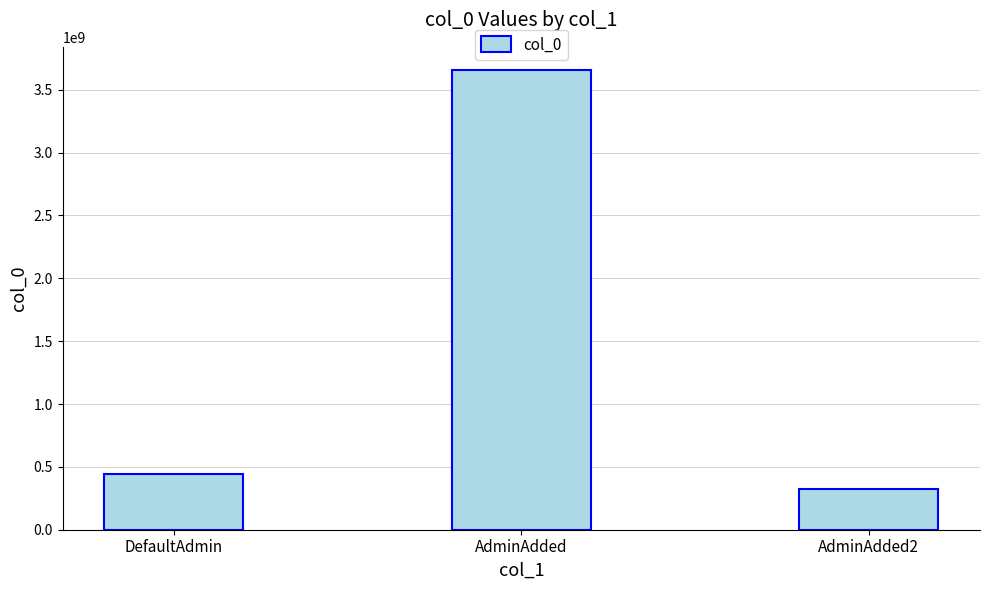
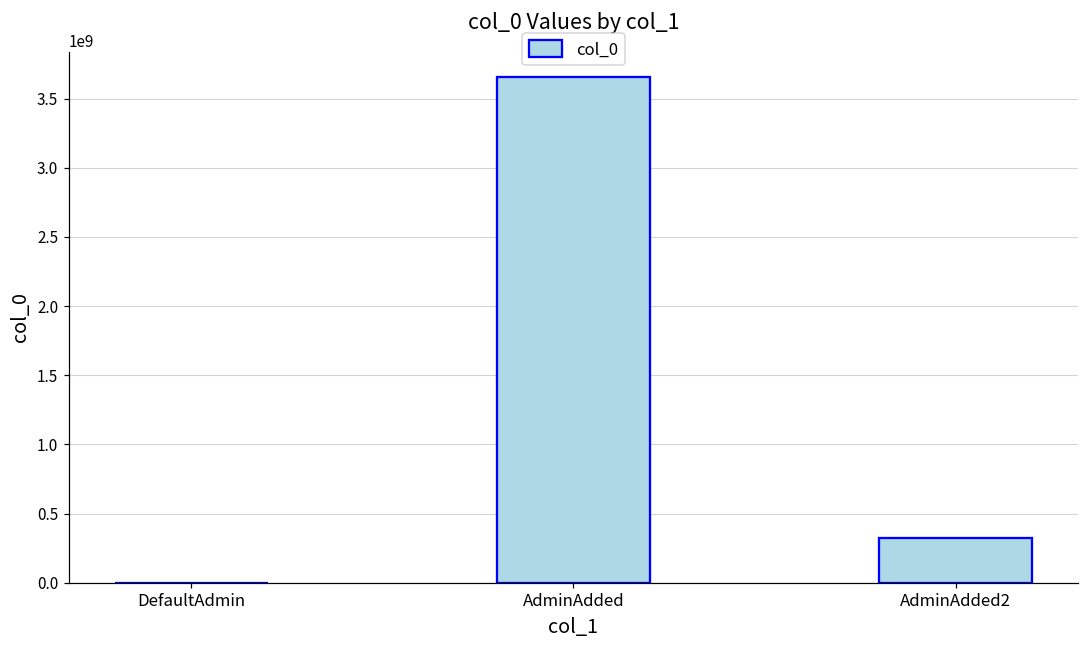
DefaultAdmin: 440000000 -> 0
